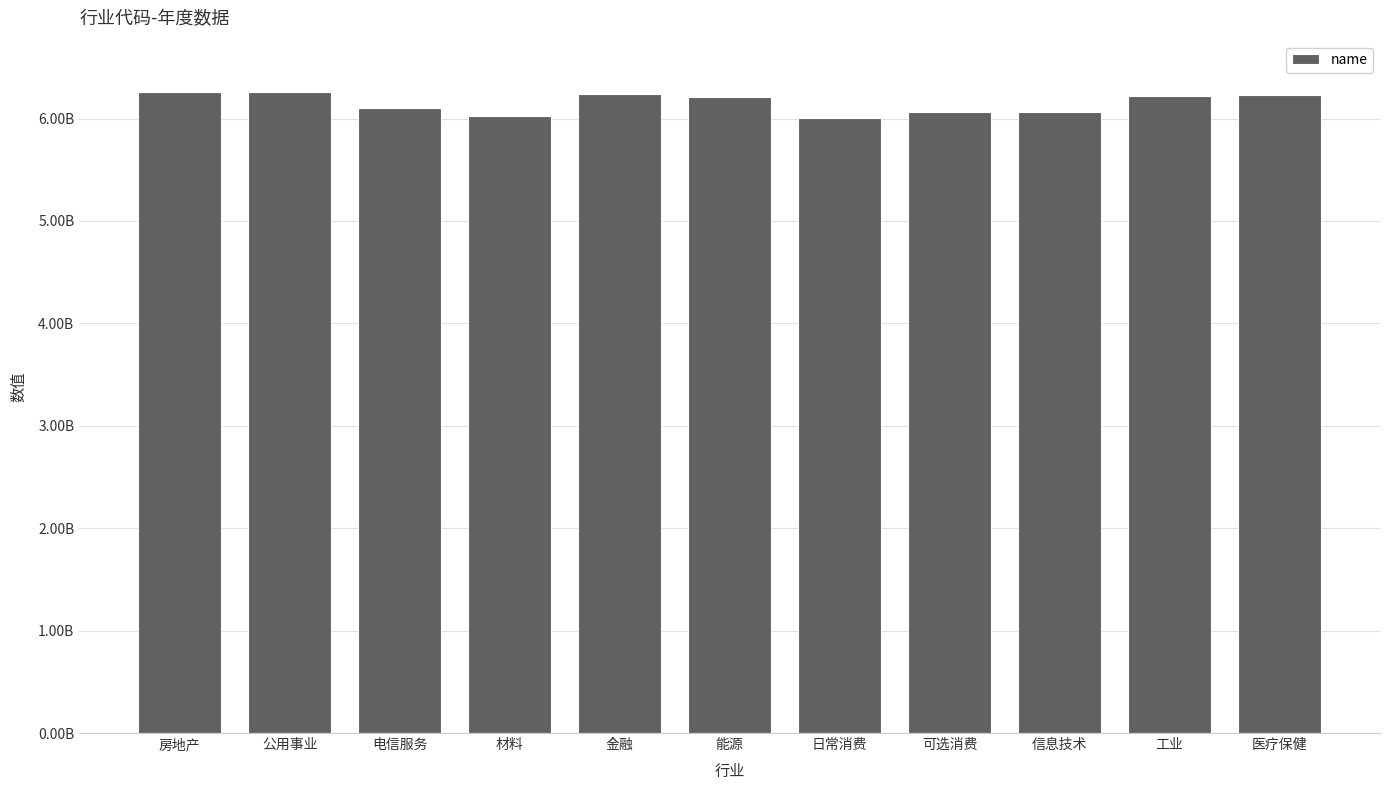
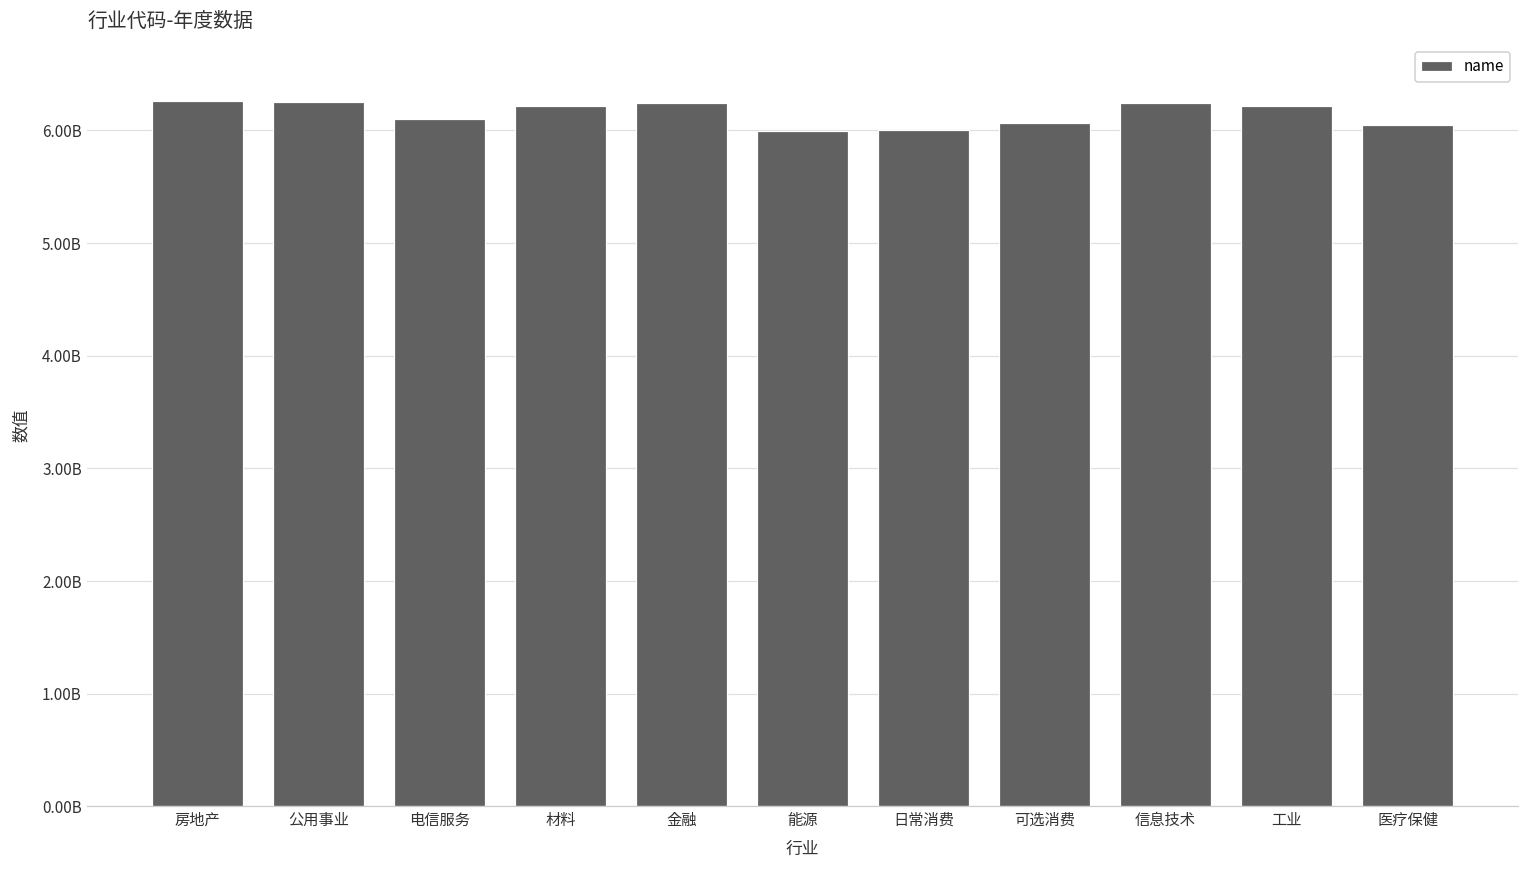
材料: 6030000000 -> 6220000000
能源: 6210000000 -> 6000000000
信息技术: 6060000000 -> 6250000000
医疗保健: 6240000000 -> 6050000000
